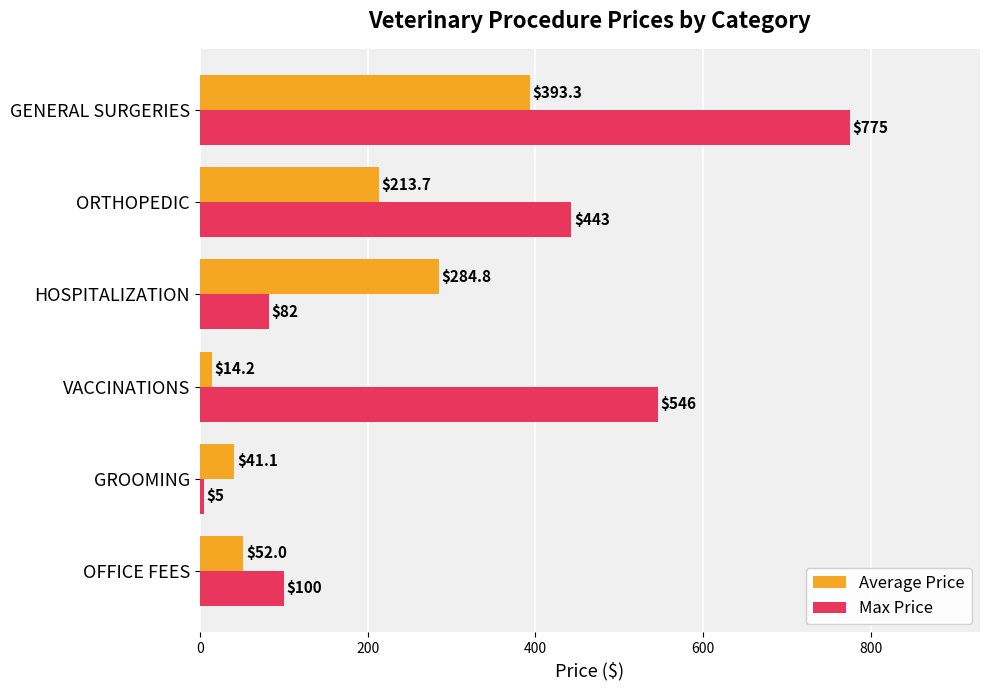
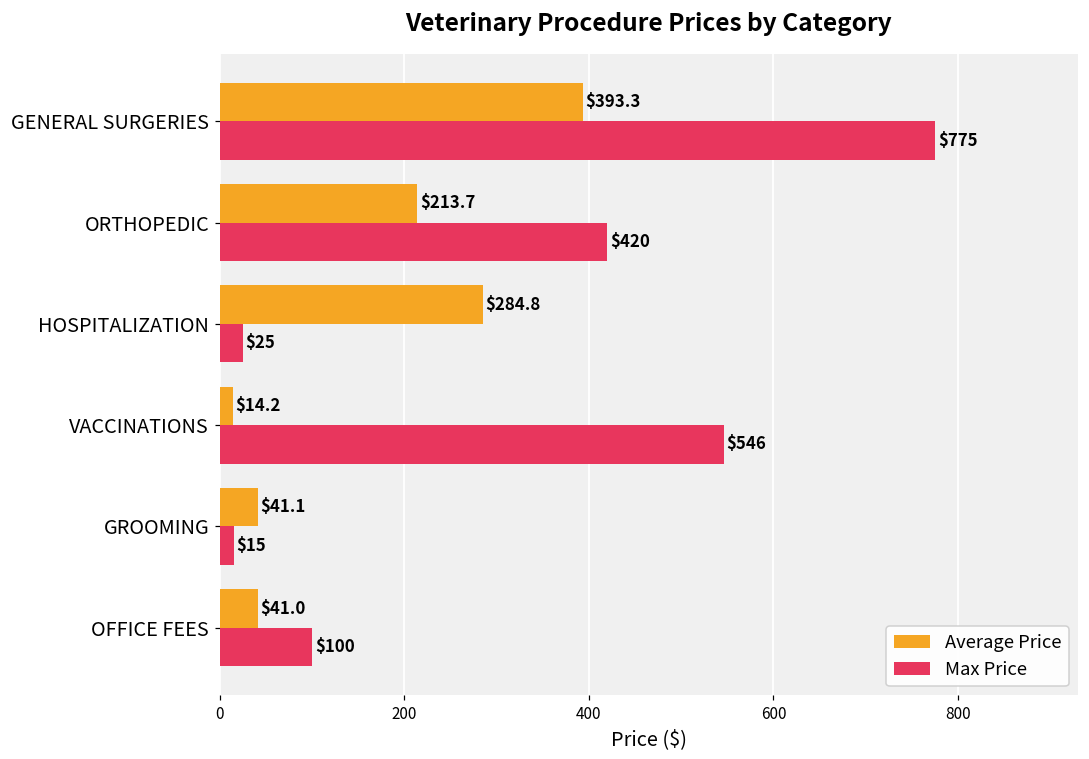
Max Price, ORTHOPEDIC: $443 -> $420
Max Price, HOSPITALIZATION: $82 -> $25
Max Price, GROOMING: $5 -> $15
Average Price, OFFICE FEES: $52.0 -> $41.0
